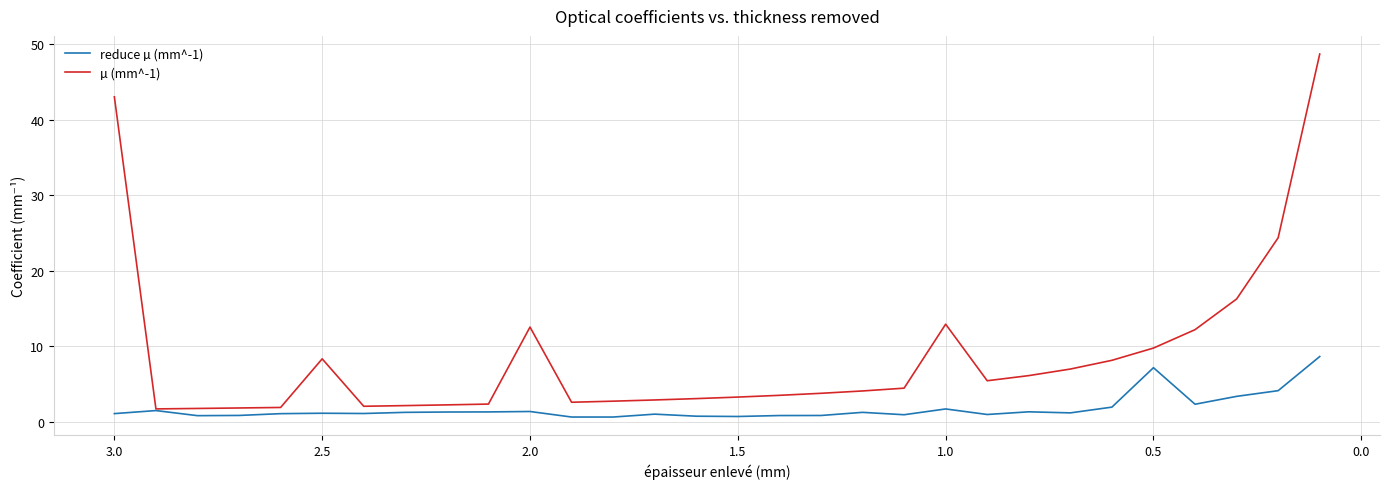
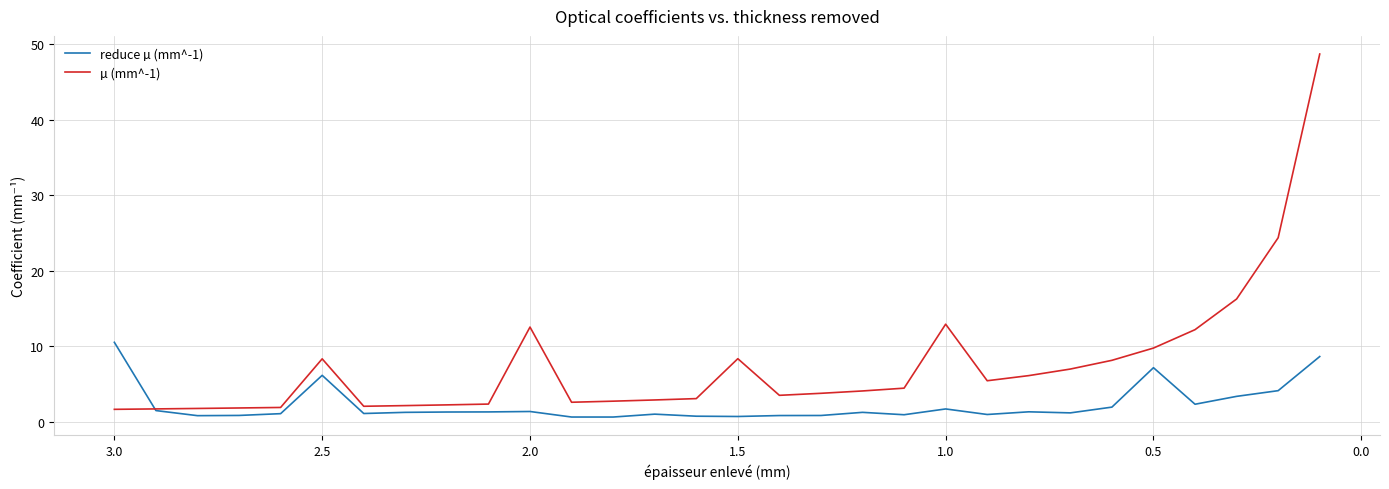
reduce µ (mm^-1), 3.0: 1 -> 11
µ (mm^-1), 3.0: 43 -> 2
reduce µ (mm^-1), 2.5: 1 -> 6
µ (mm^-1), 1.5: 3 -> 8
